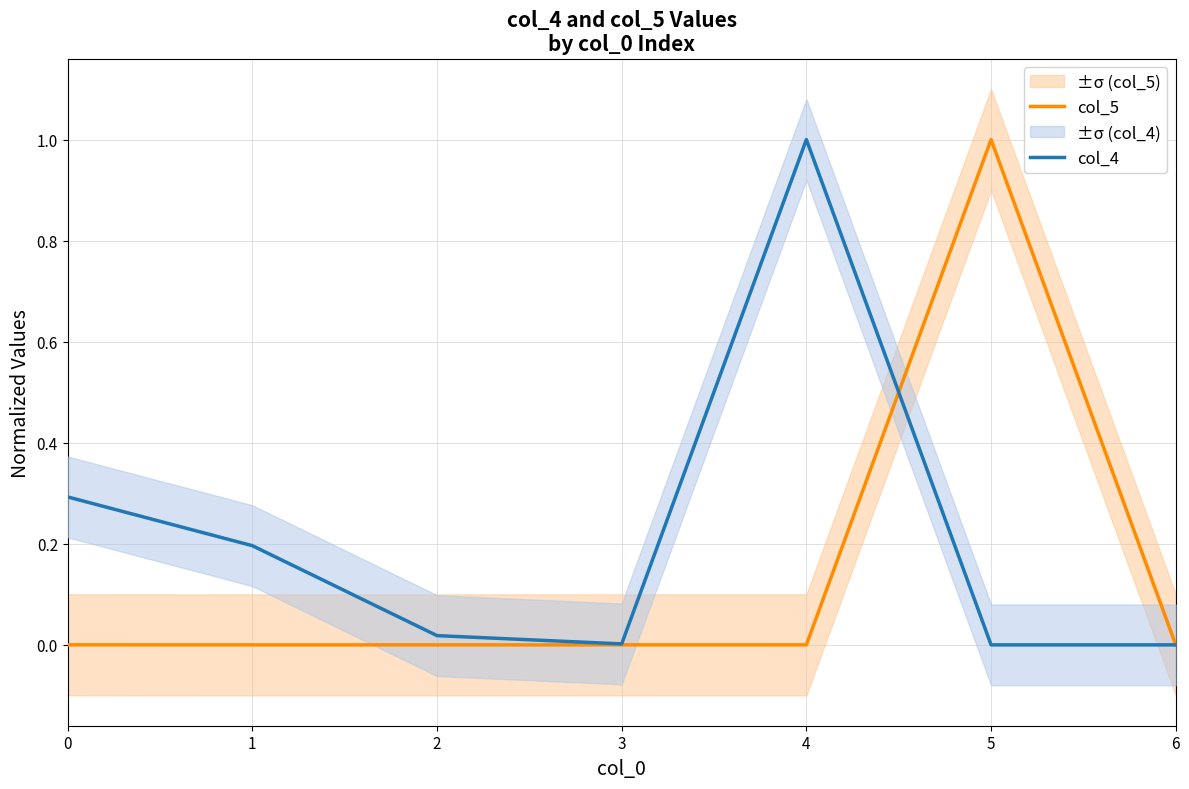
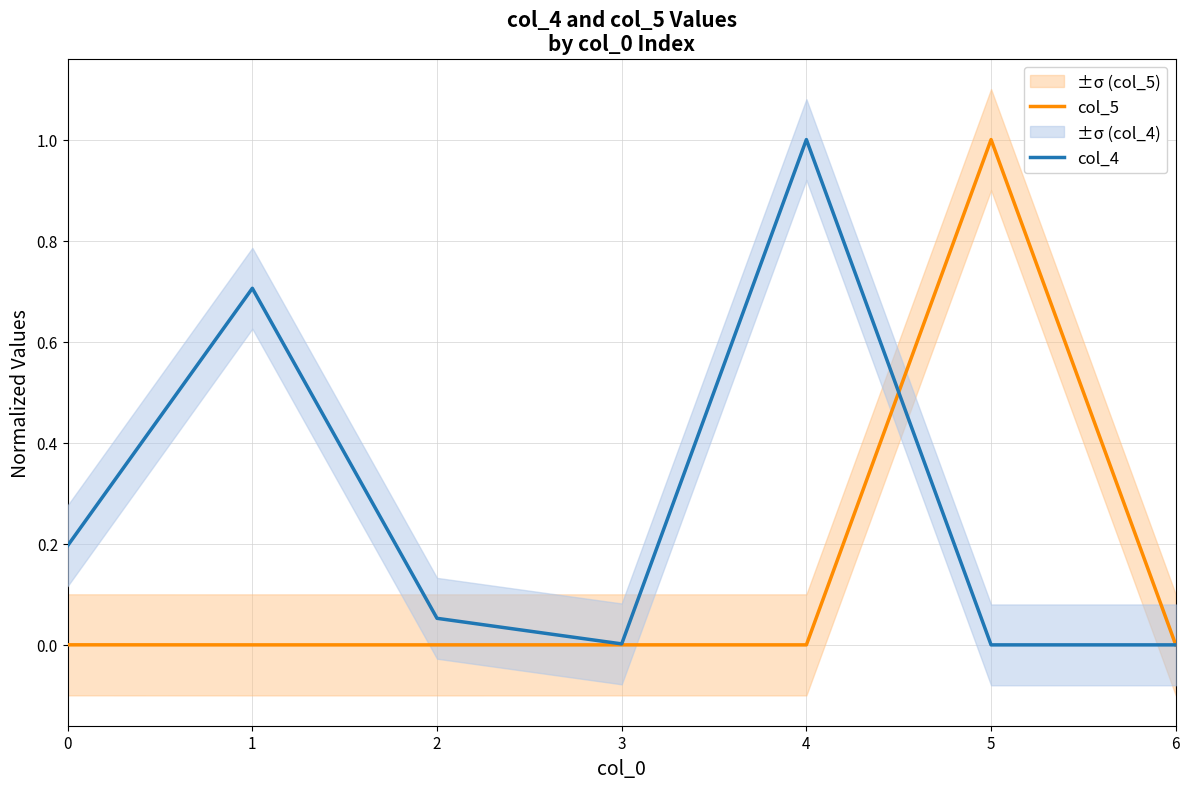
col_4, 0: 0.29 -> 0.20
col_4, 1: 0.20 -> 0.71
col_4, 2: 0.02 -> 0.05
